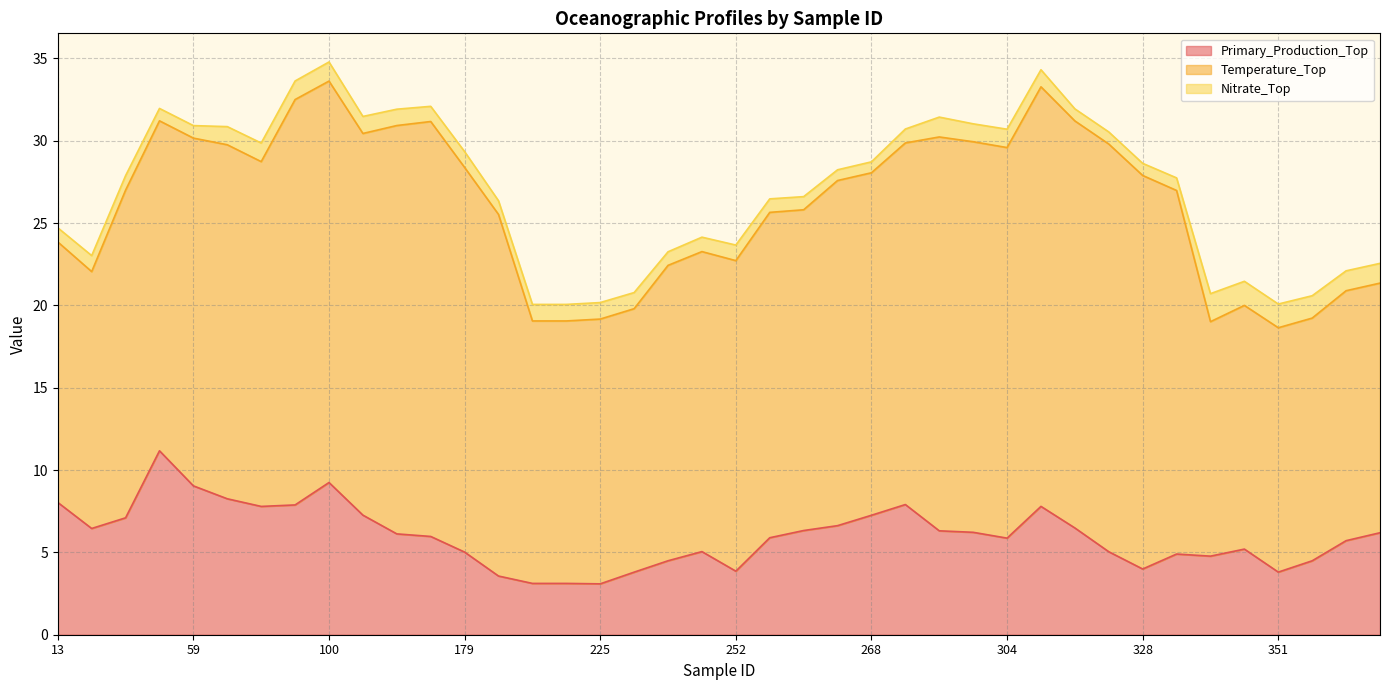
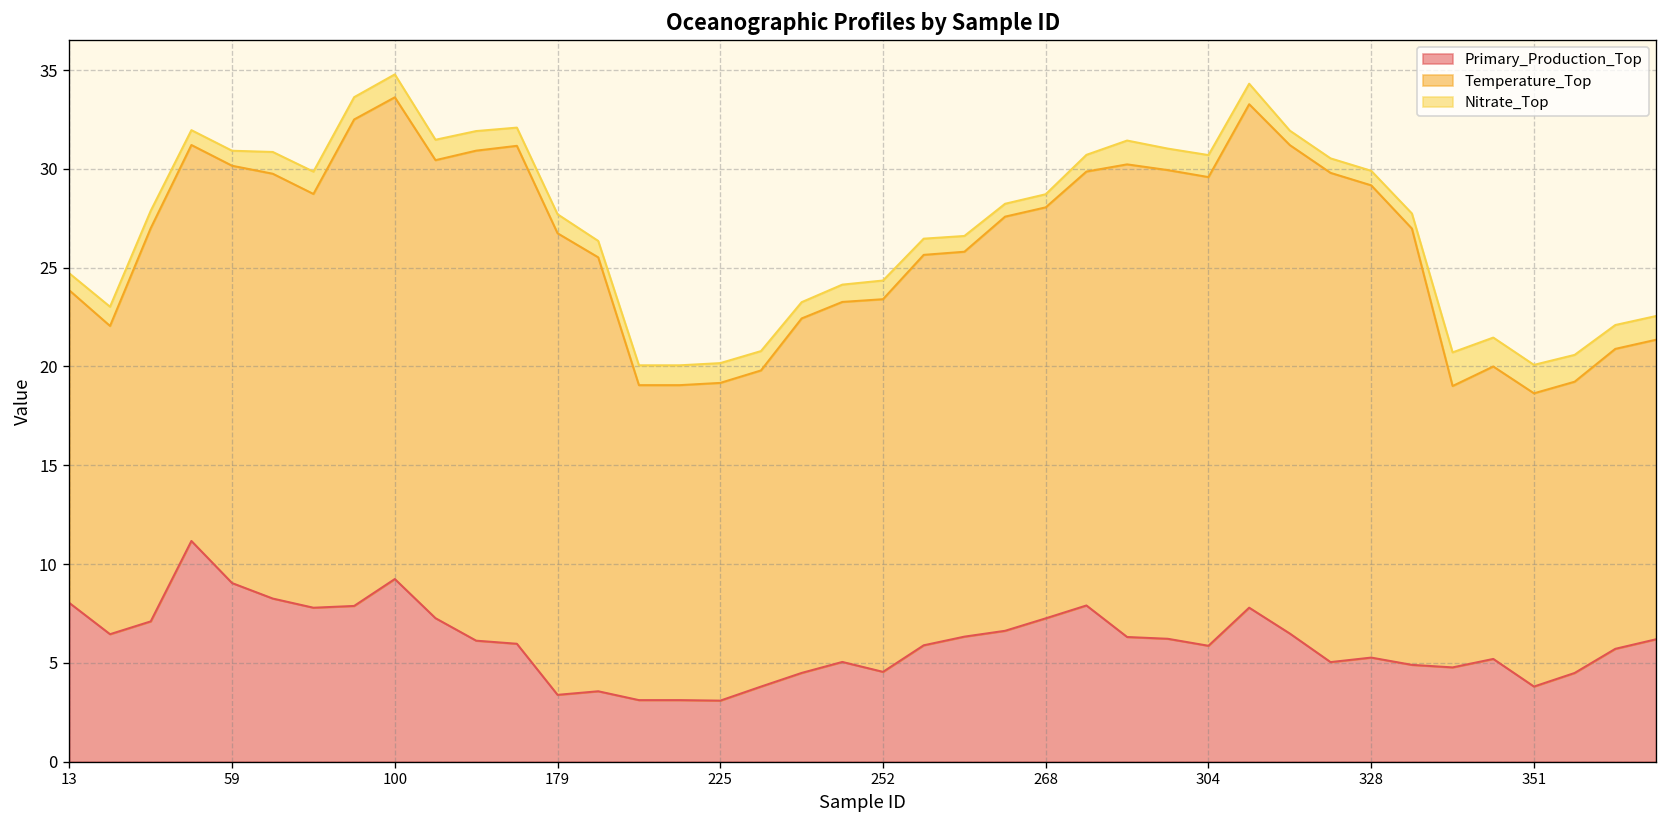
Primary_Production_Top, 179: 5.0 -> 3.4
Primary_Production_Top, 252: 3.9 -> 4.5
Primary_Production_Top, 328: 4.0 -> 5.3
